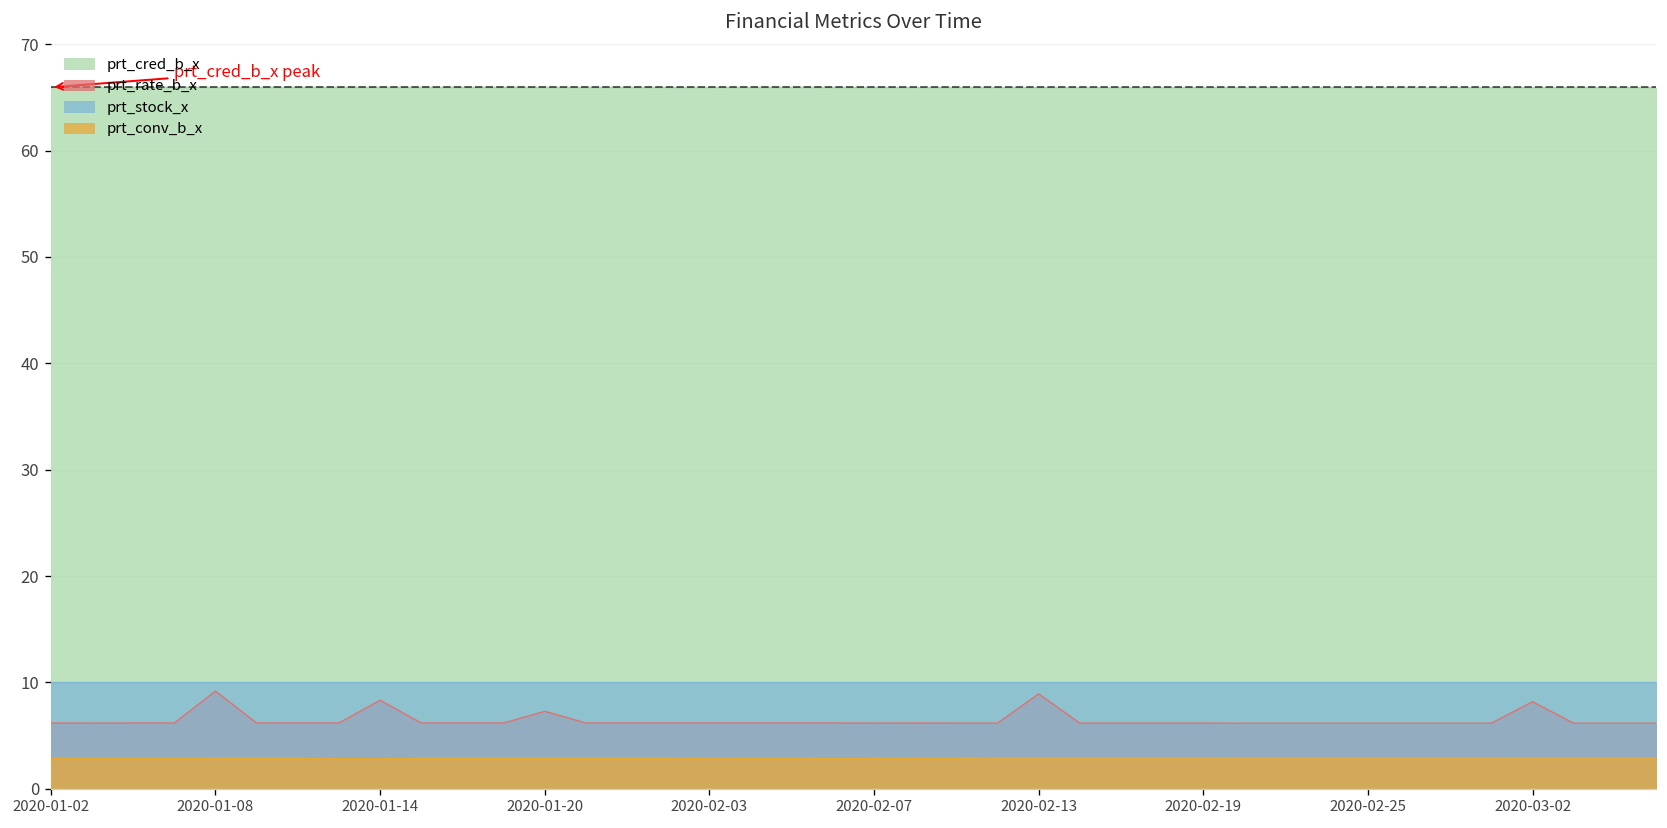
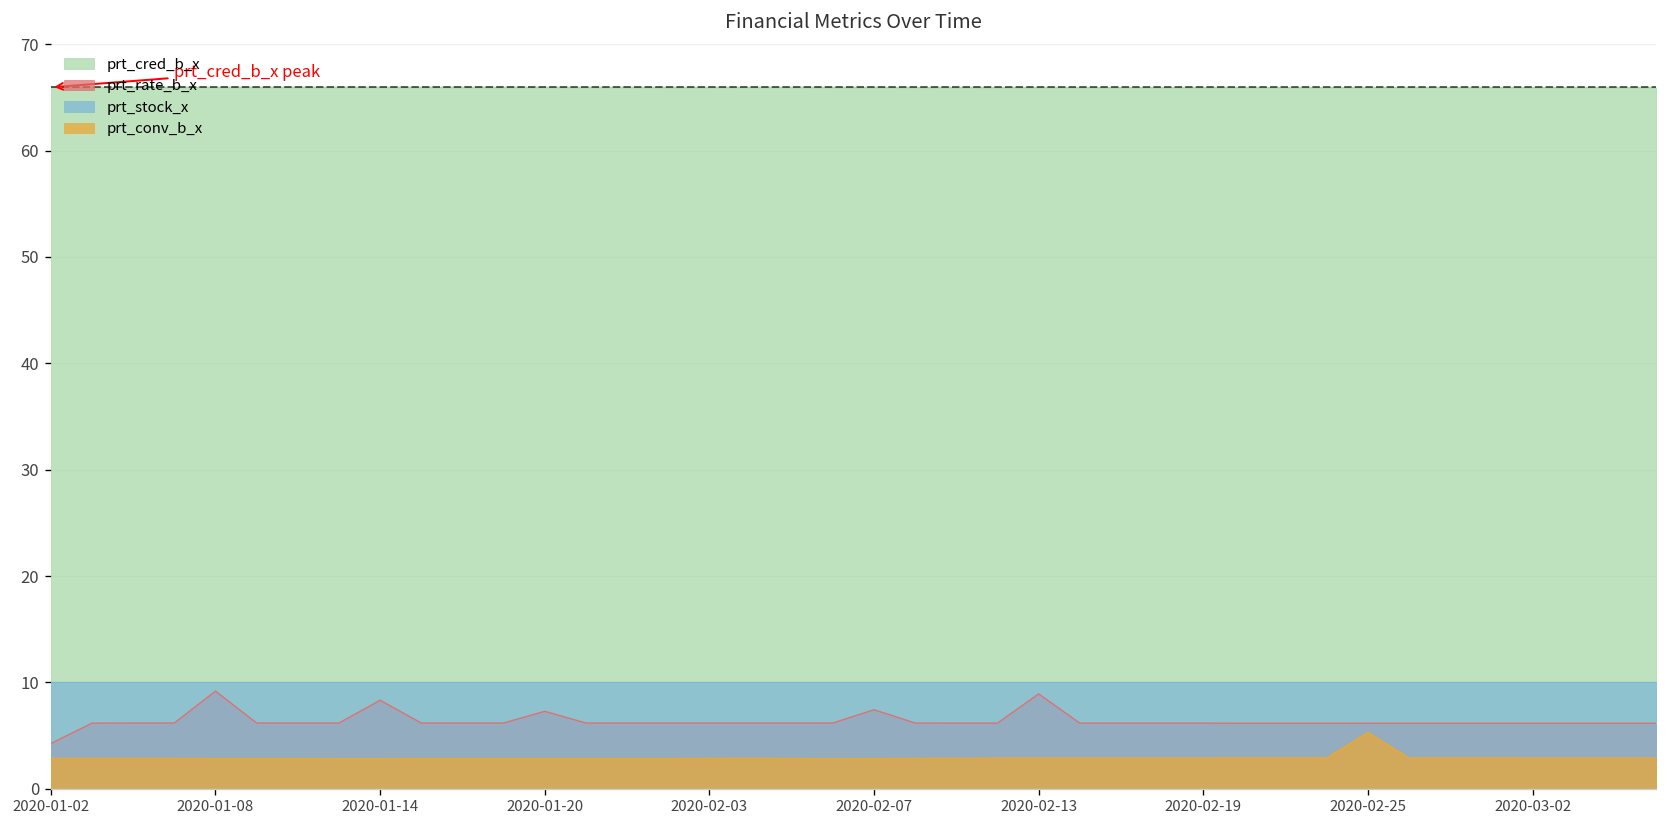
prt_rate_b_x, 2020-01-02: 6 -> 4
prt_rate_b_x, 2020-02-07: 6 -> 7
prt_conv_b_x, 2020-02-25: 3 -> 5
prt_rate_b_x, 2020-03-02: 8 -> 6
